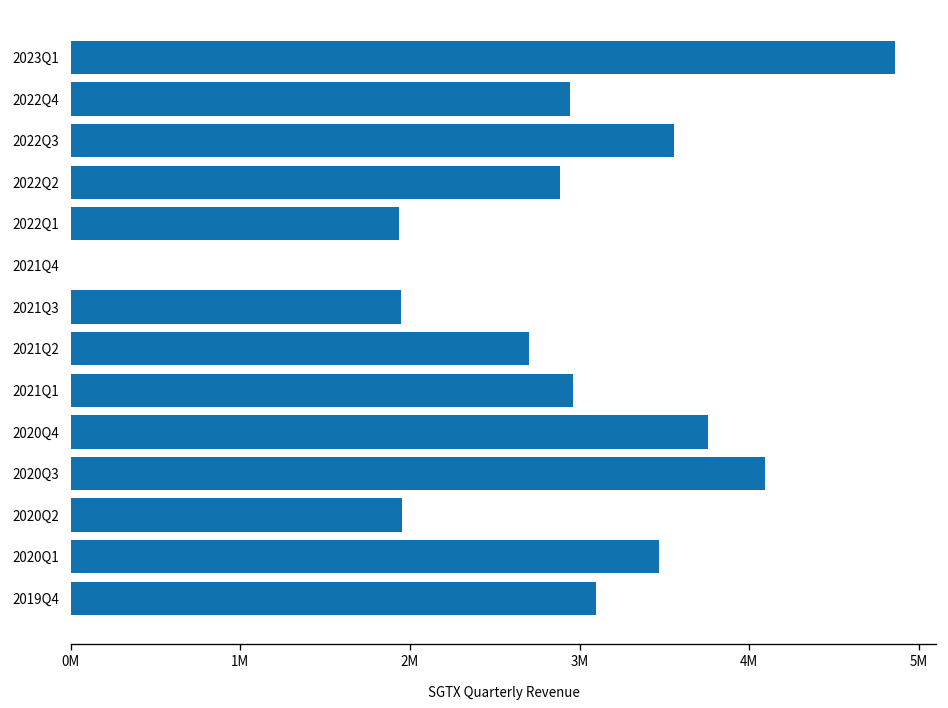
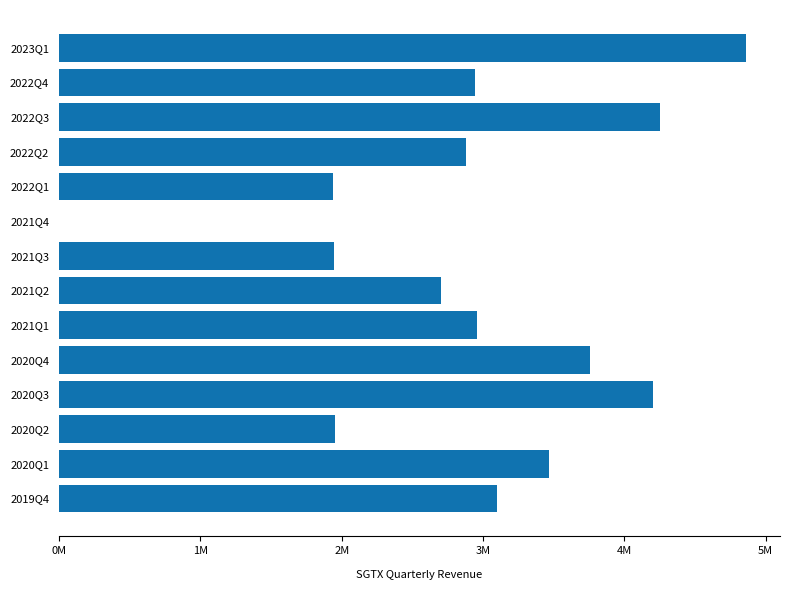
2022Q3: 3550000 -> 4250000
2020Q3: 4090000 -> 4200000
